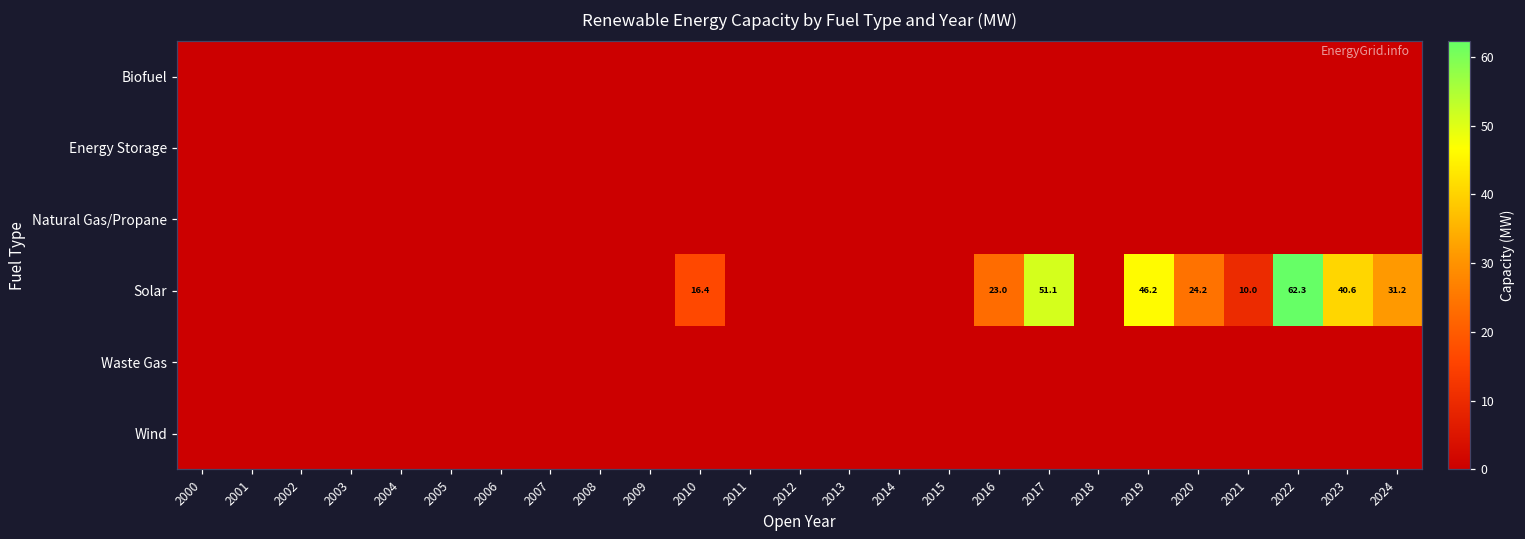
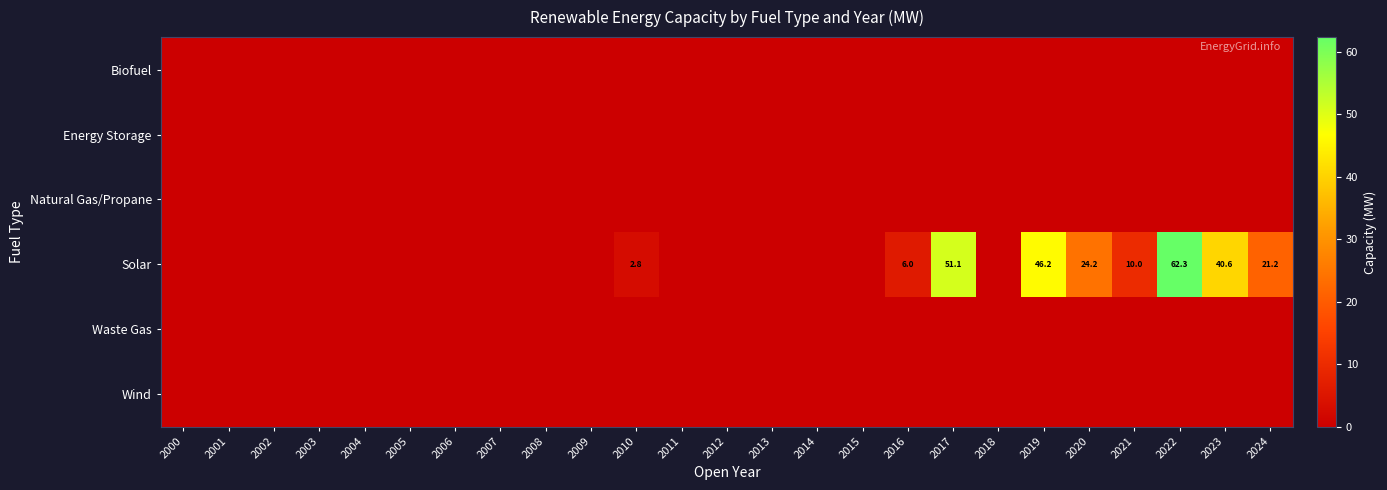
Solar, 2010: 16.4 -> 2.8
Solar, 2016: 23.0 -> 6.0
Solar, 2024: 31.2 -> 21.2
